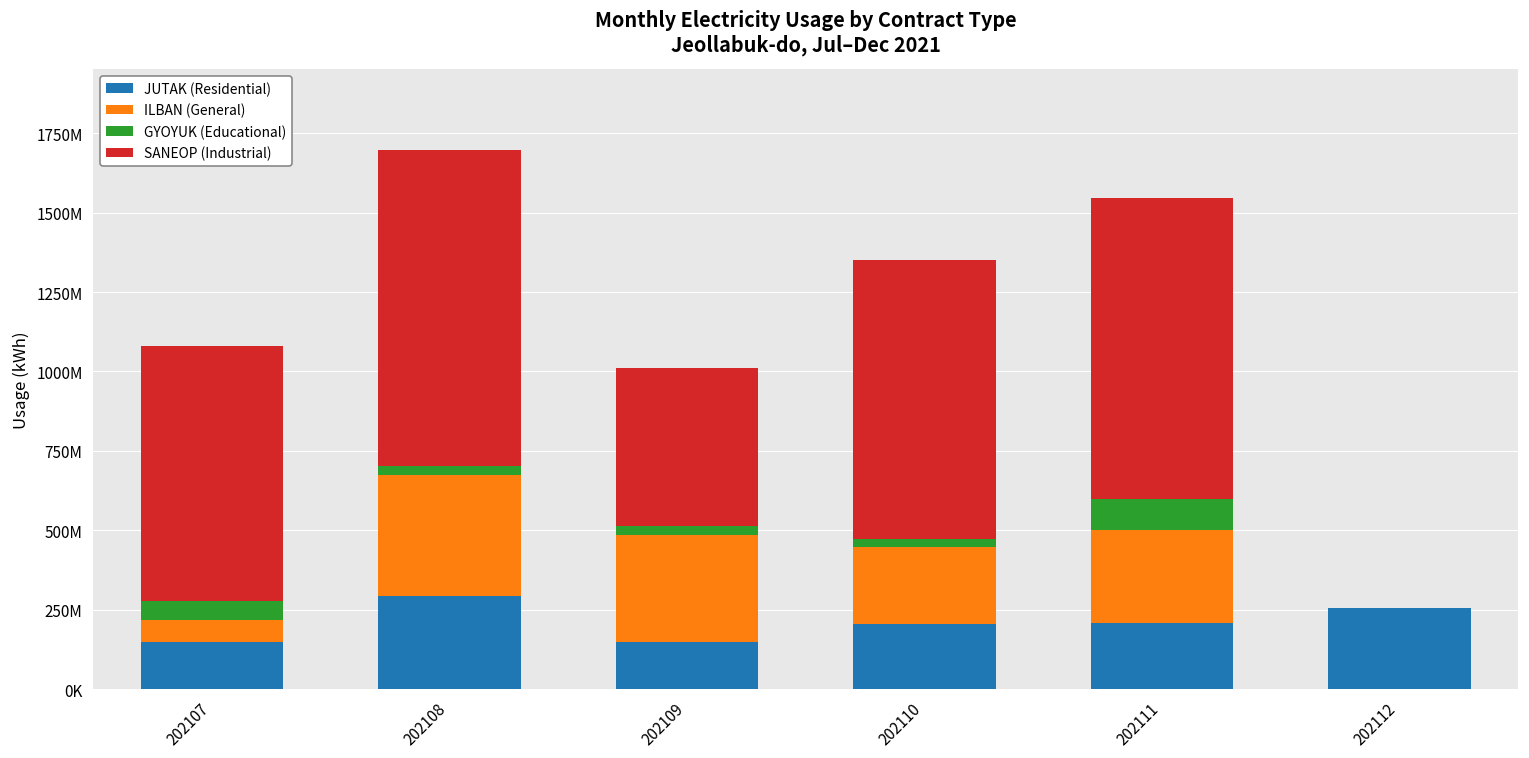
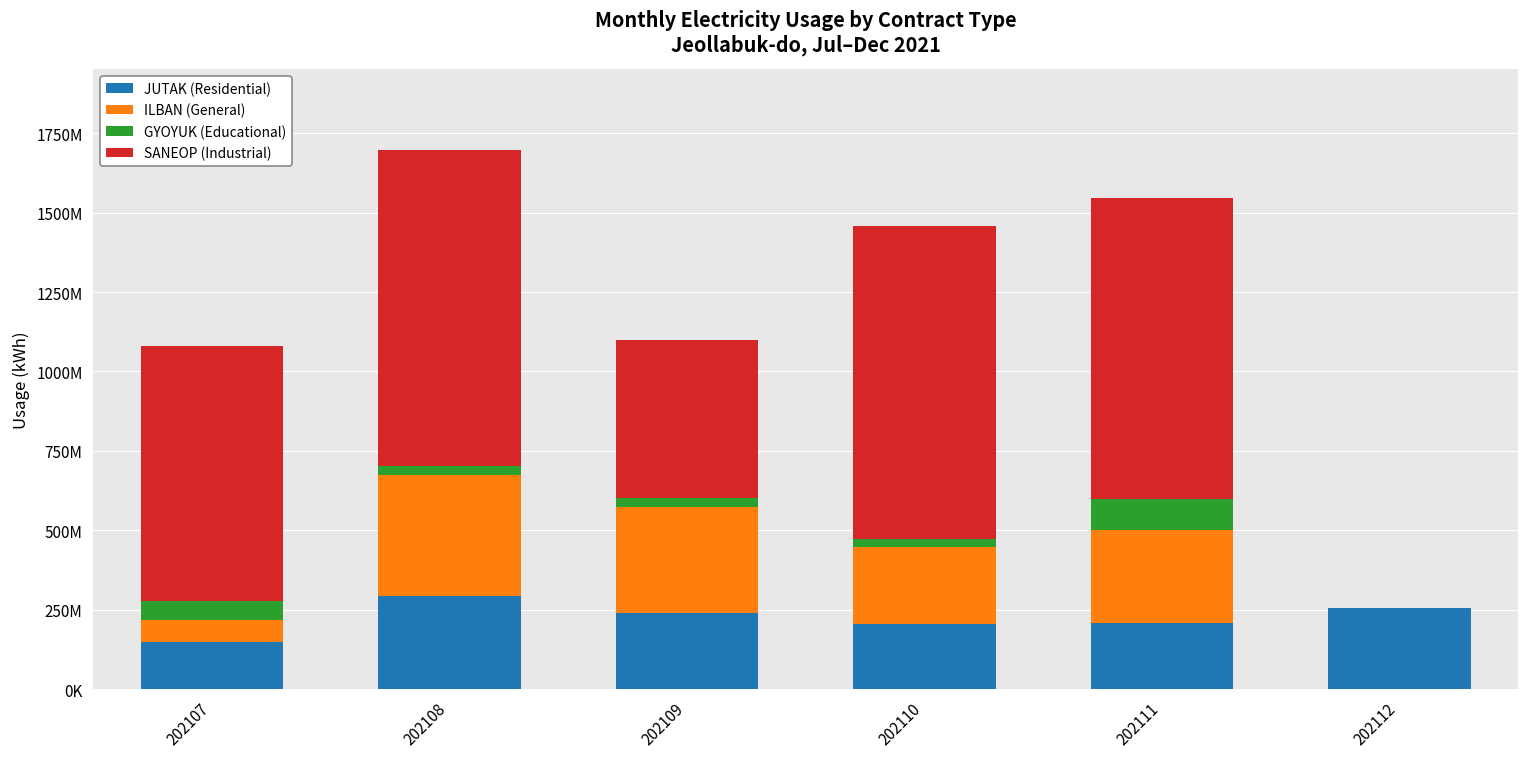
JUTAK (Residential), 202109: 150000000 -> 240000000
SANEOP (Industrial), 202110: 880000000 -> 990000000
